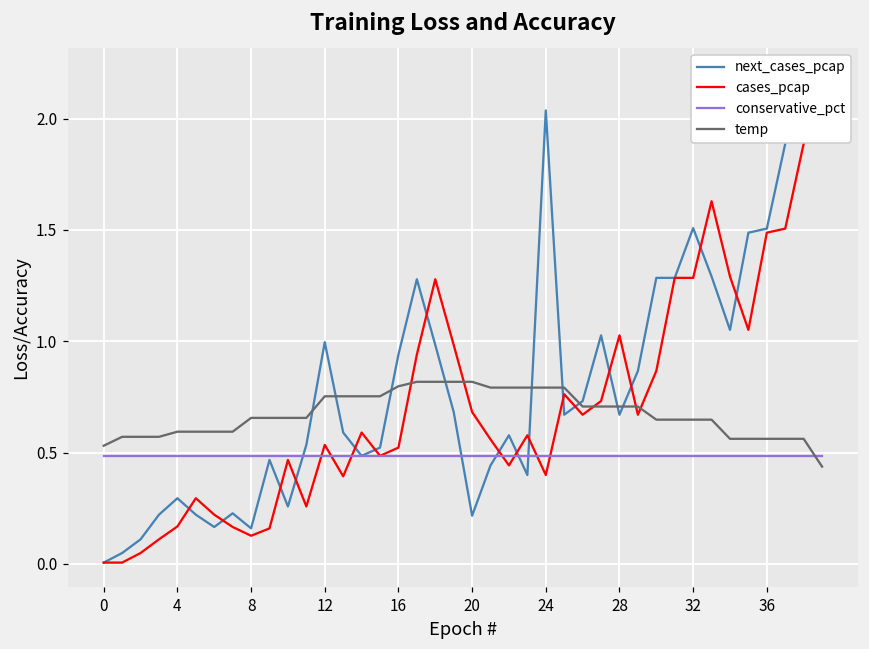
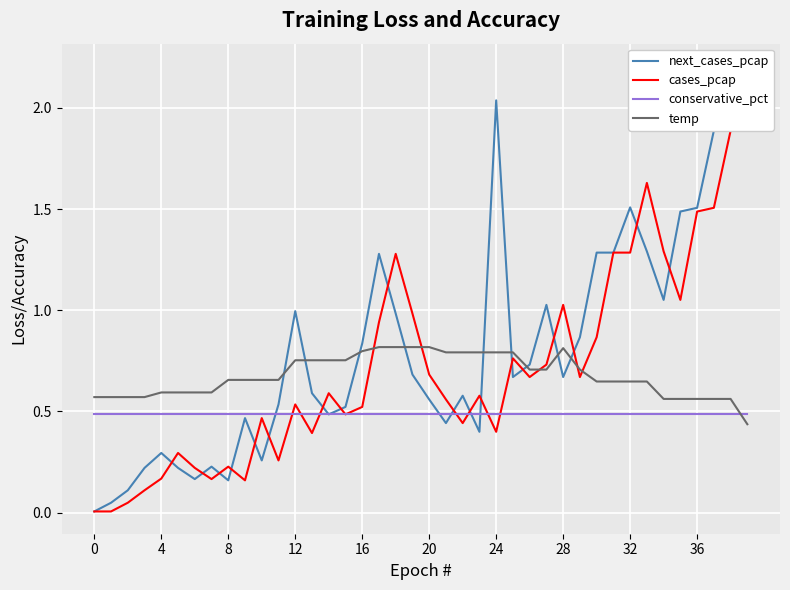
temp, 0: 0.53 -> 0.57
cases_pcap, 8: 0.13 -> 0.23
next_cases_pcap, 16: 0.94 -> 0.84
next_cases_pcap, 20: 0.22 -> 0.56
temp, 28: 0.71 -> 0.81
